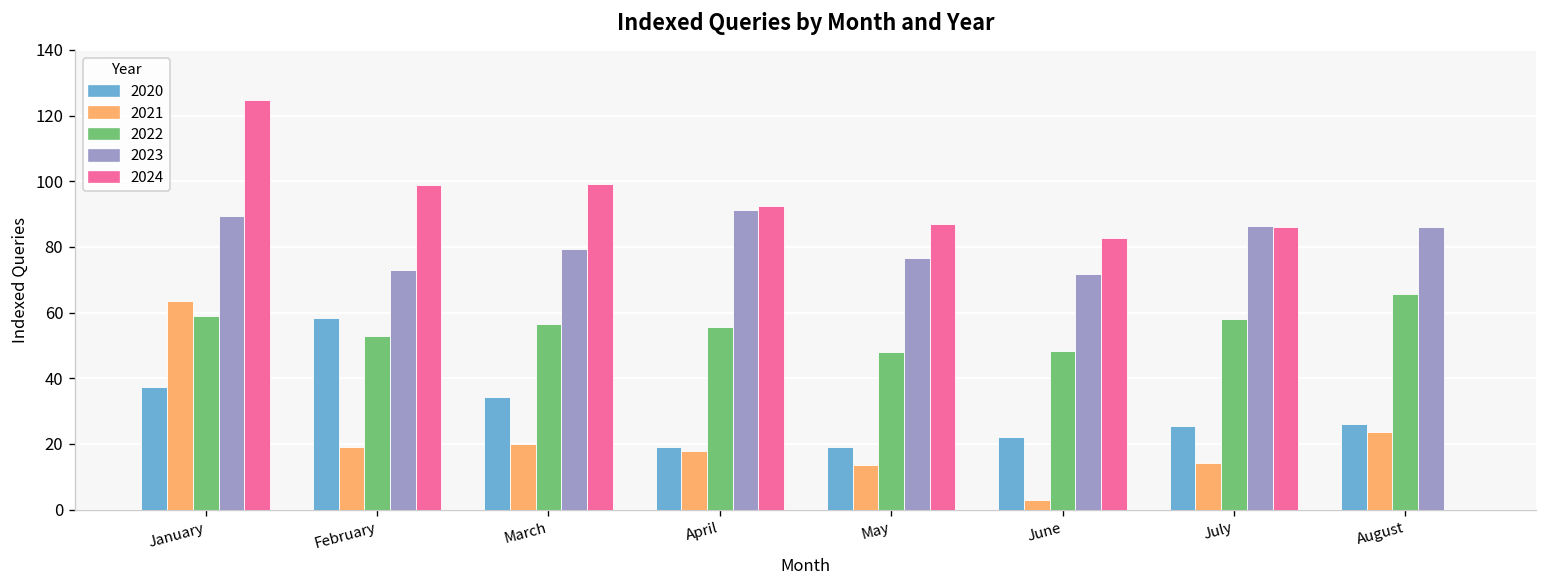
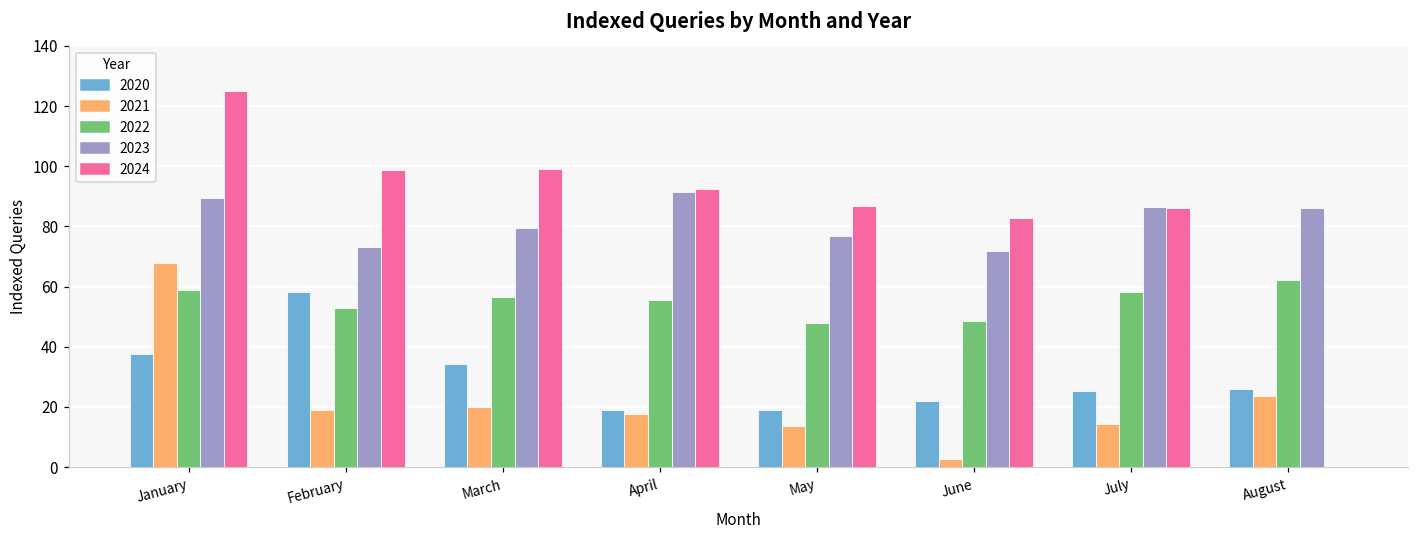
2021, January: 63 -> 68
2022, August: 66 -> 62
